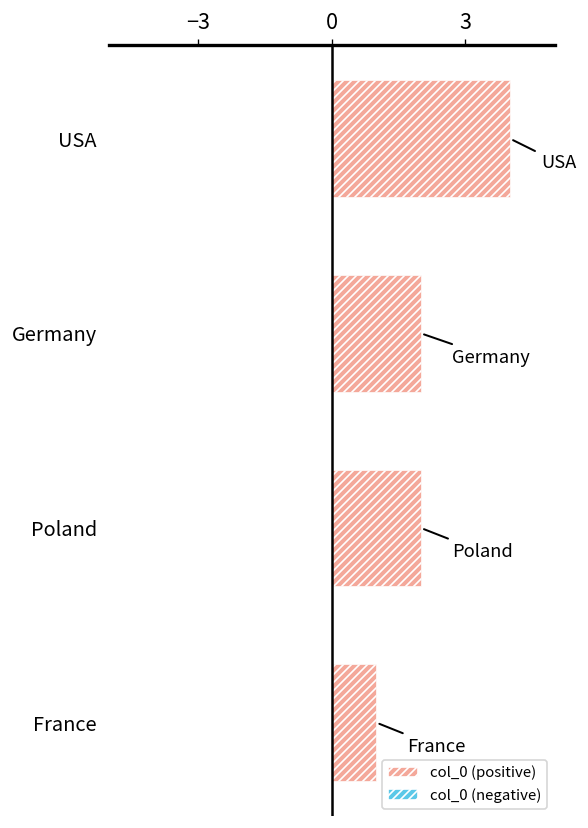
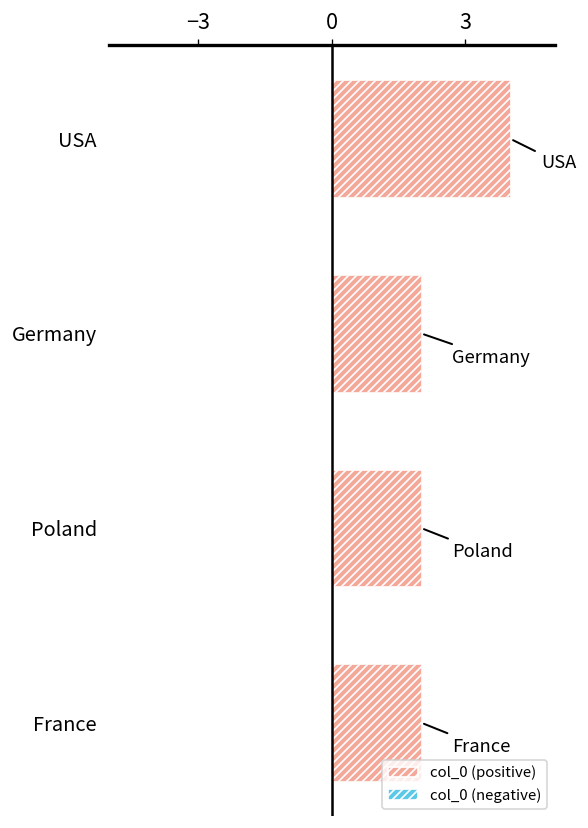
France: 1 -> 2
